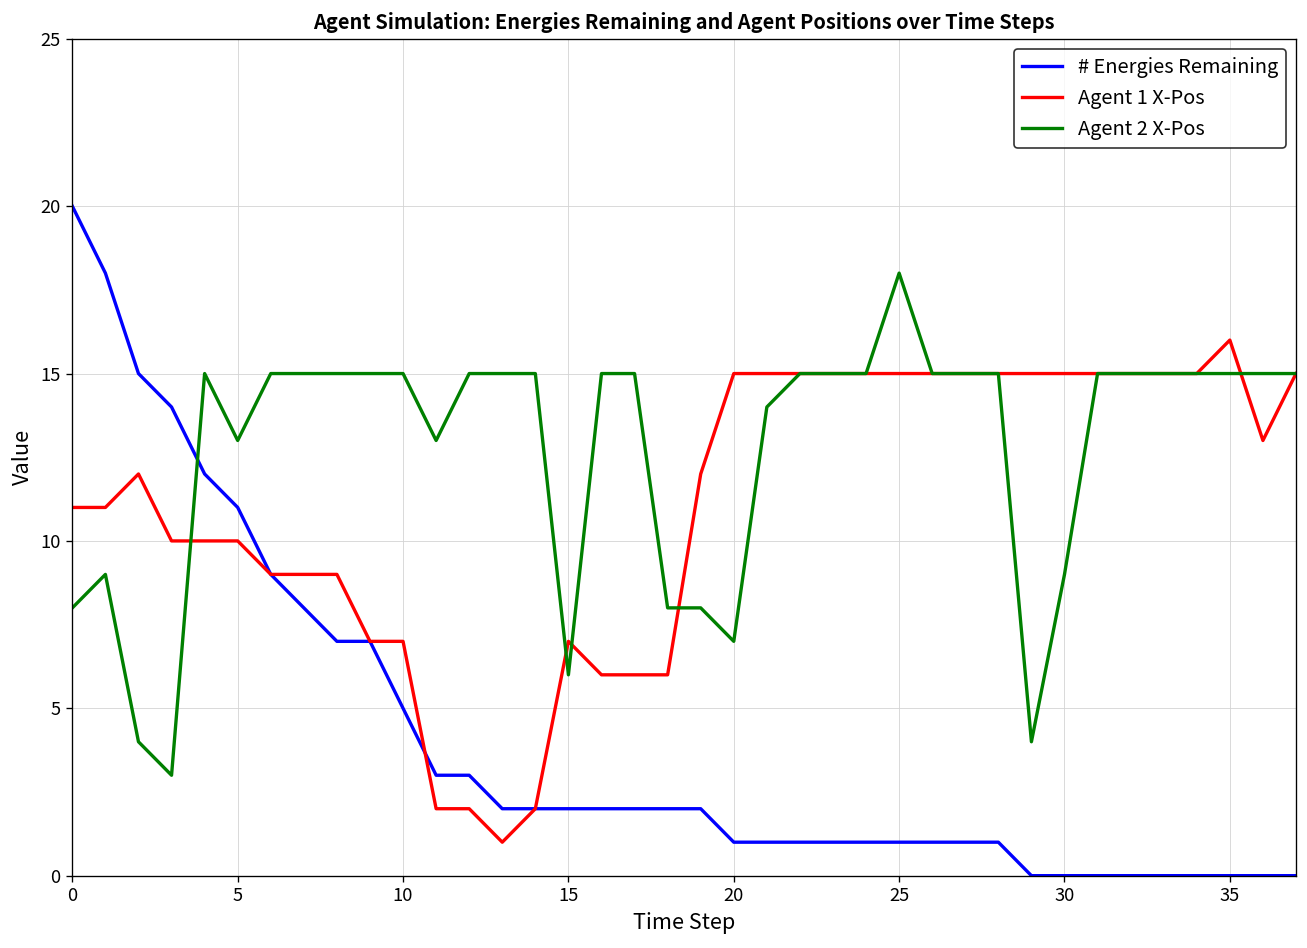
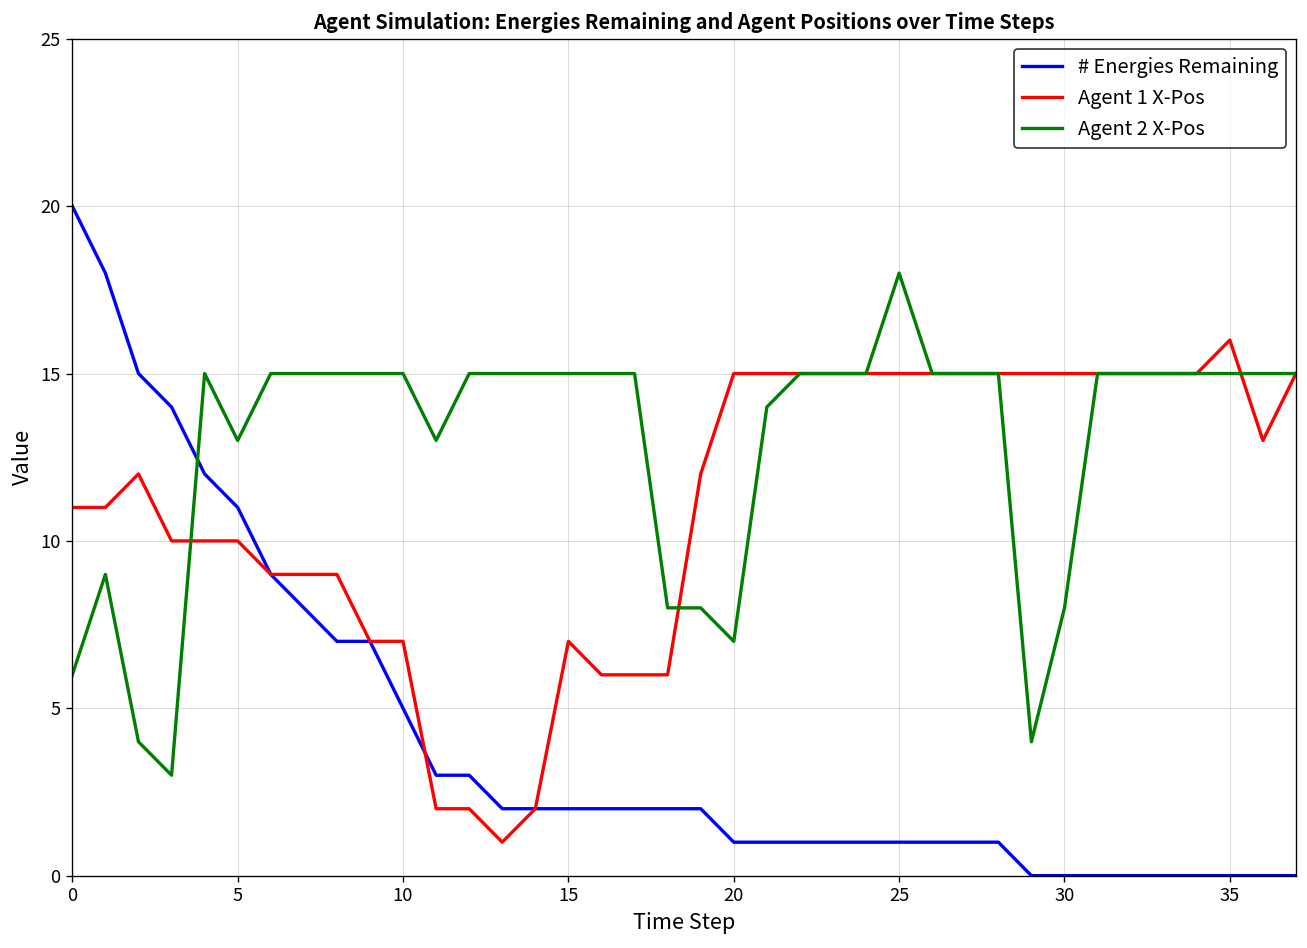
Agent 2 X-Pos, 0: 8 -> 6
Agent 2 X-Pos, 15: 6 -> 15
Agent 2 X-Pos, 30: 9 -> 8
